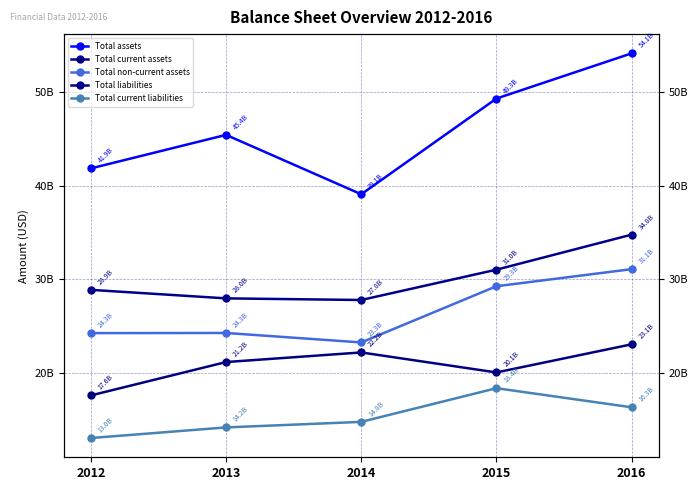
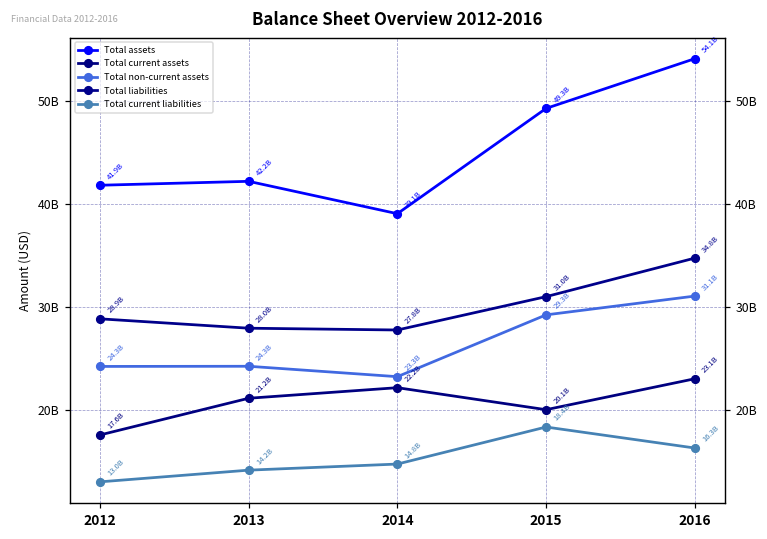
Total assets, 2013: 45.4B -> 42.2B
